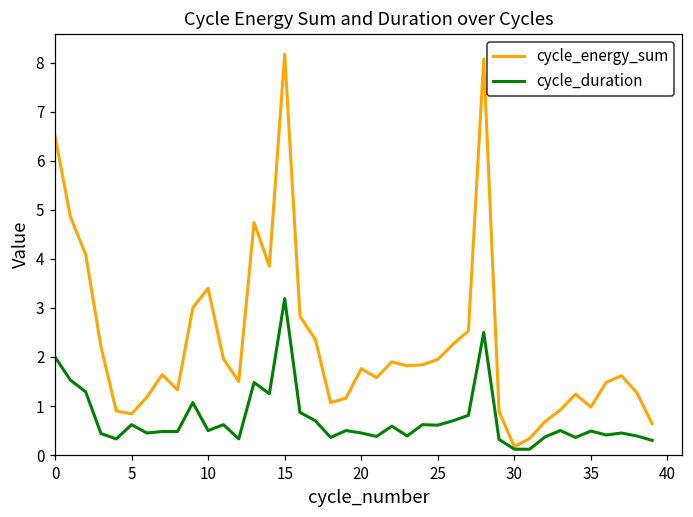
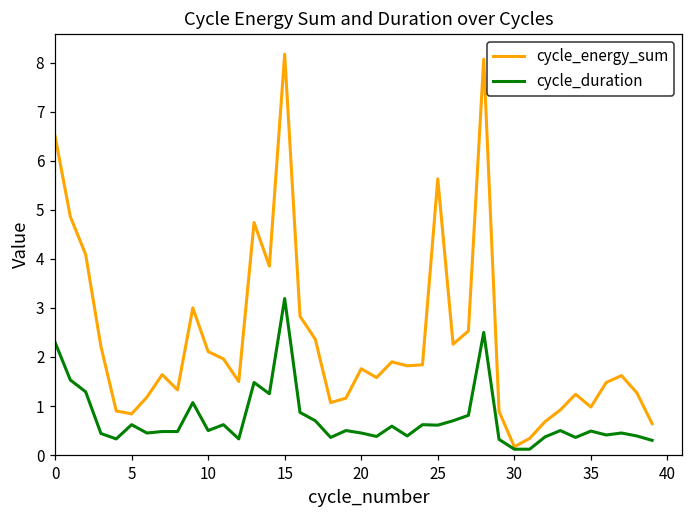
cycle_duration, 0: 2.0 -> 2.3
cycle_energy_sum, 10: 3.4 -> 2.1
cycle_energy_sum, 25: 2.0 -> 5.6
